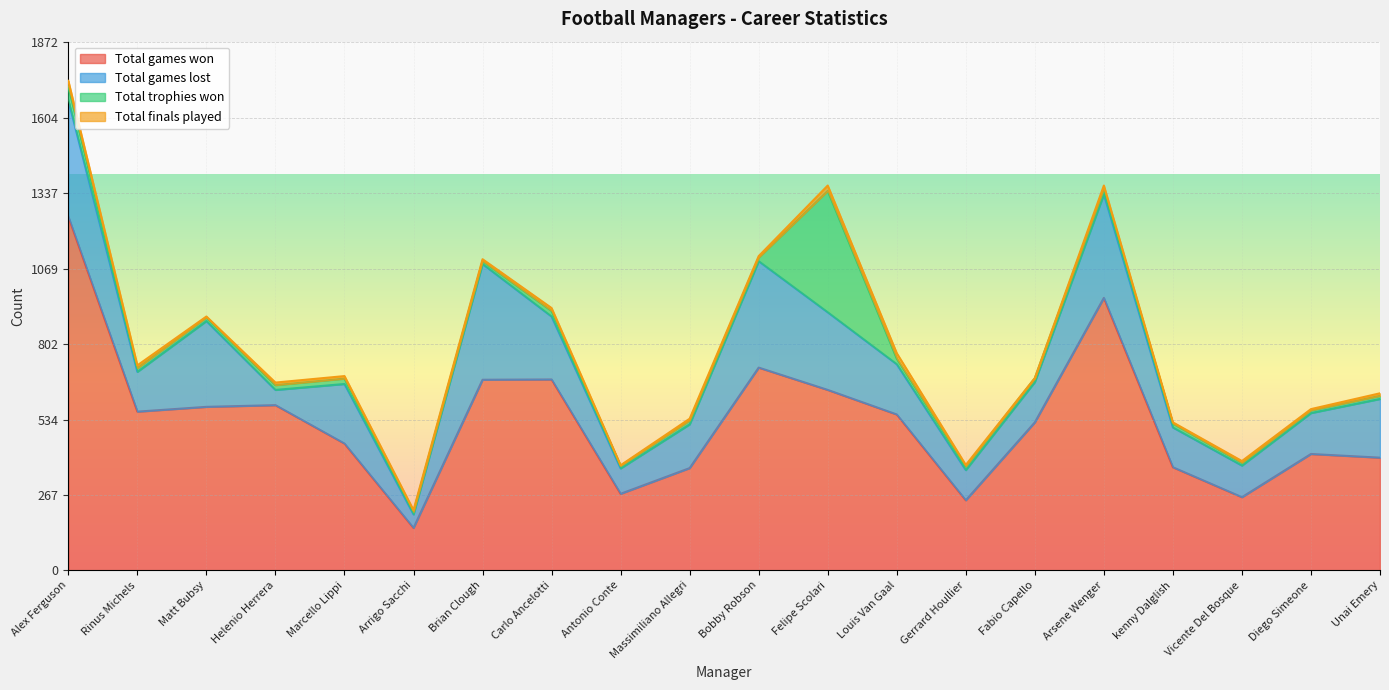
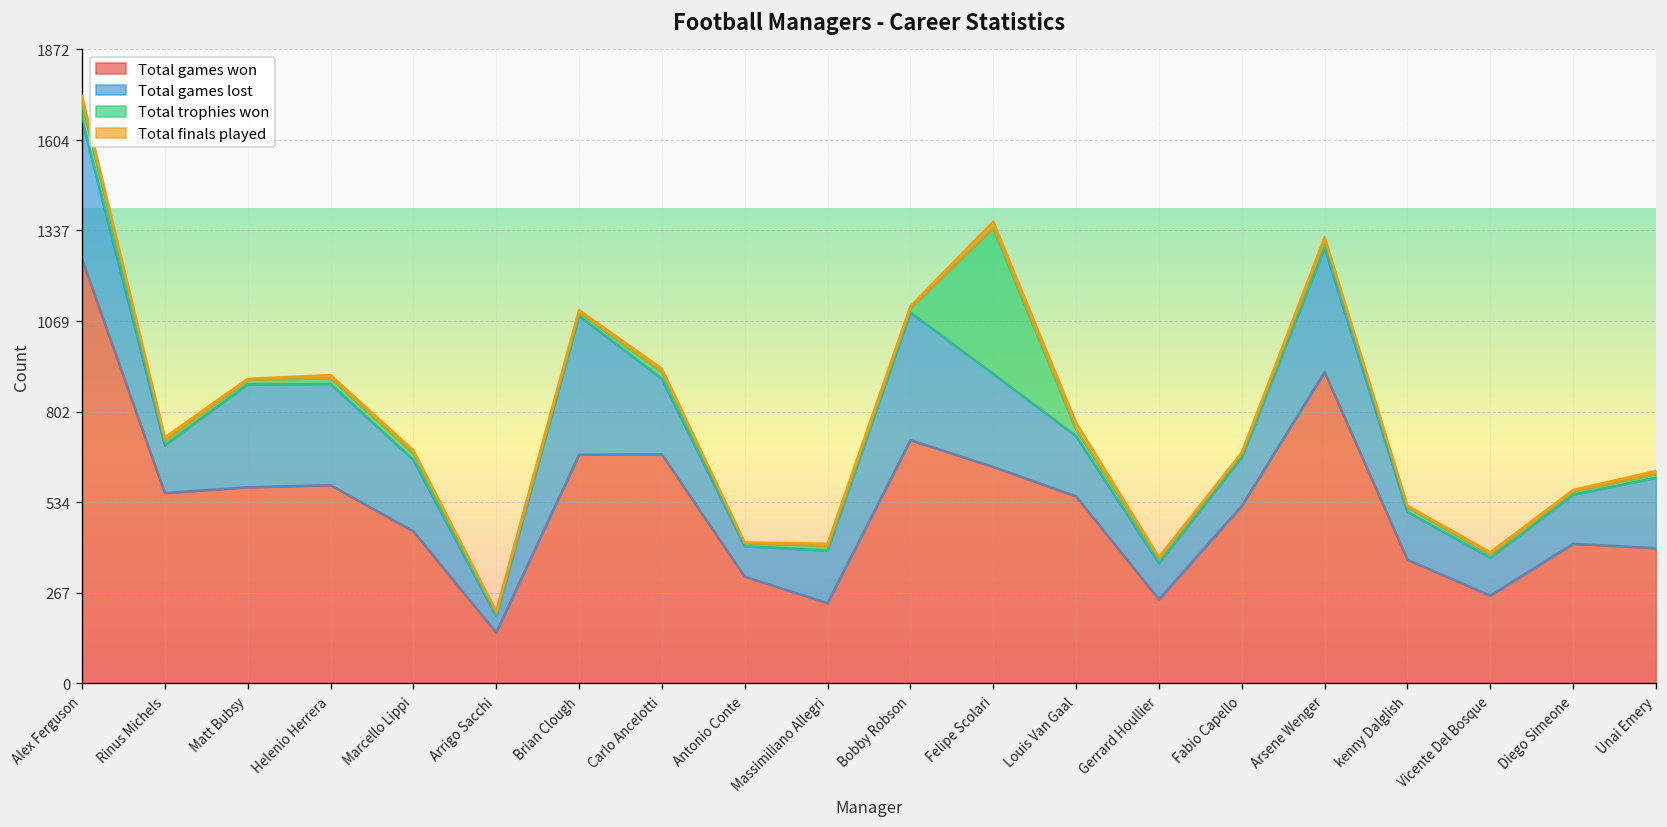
Total games lost, Helenio Herrera: 50 -> 300
Total games won, Antonio Conte: 270 -> 320
Total games won, Massimiliano Allegri: 360 -> 240
Total games won, Arsene Wenger: 970 -> 920
